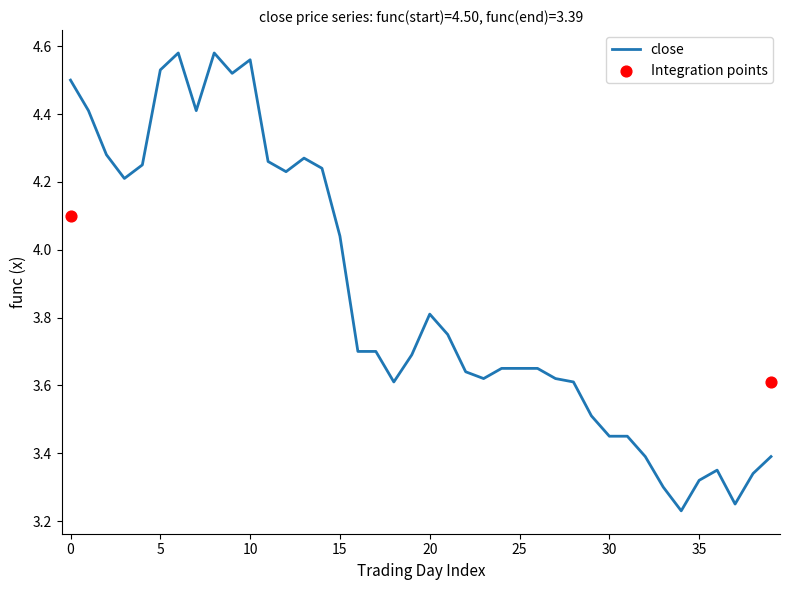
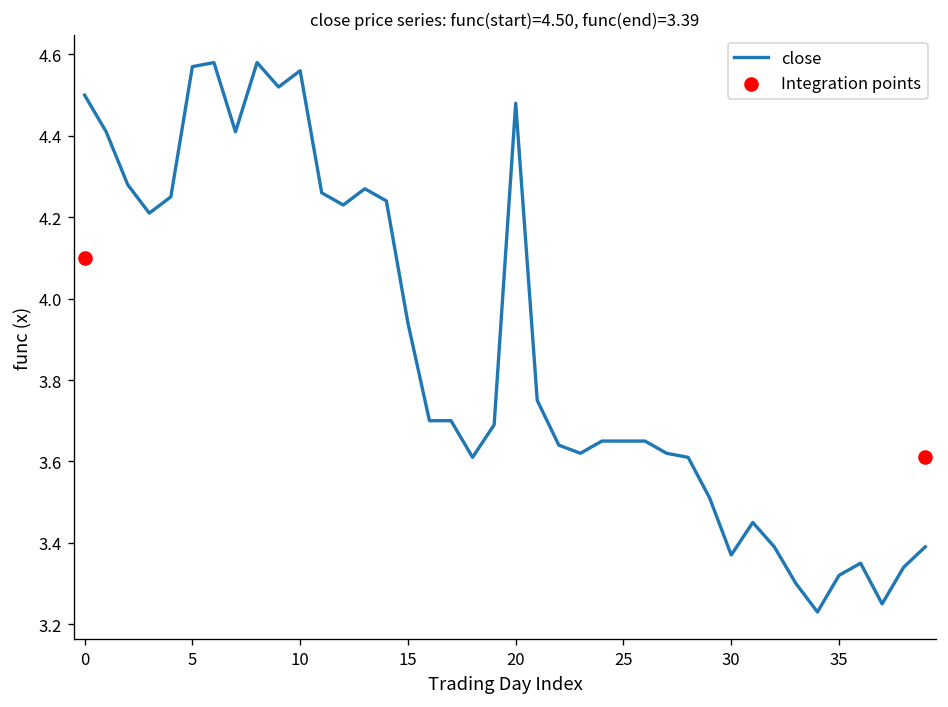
close, 5: 4.53 -> 4.57
close, 15: 4.04 -> 3.94
close, 20: 3.81 -> 4.48
close, 30: 3.45 -> 3.37
